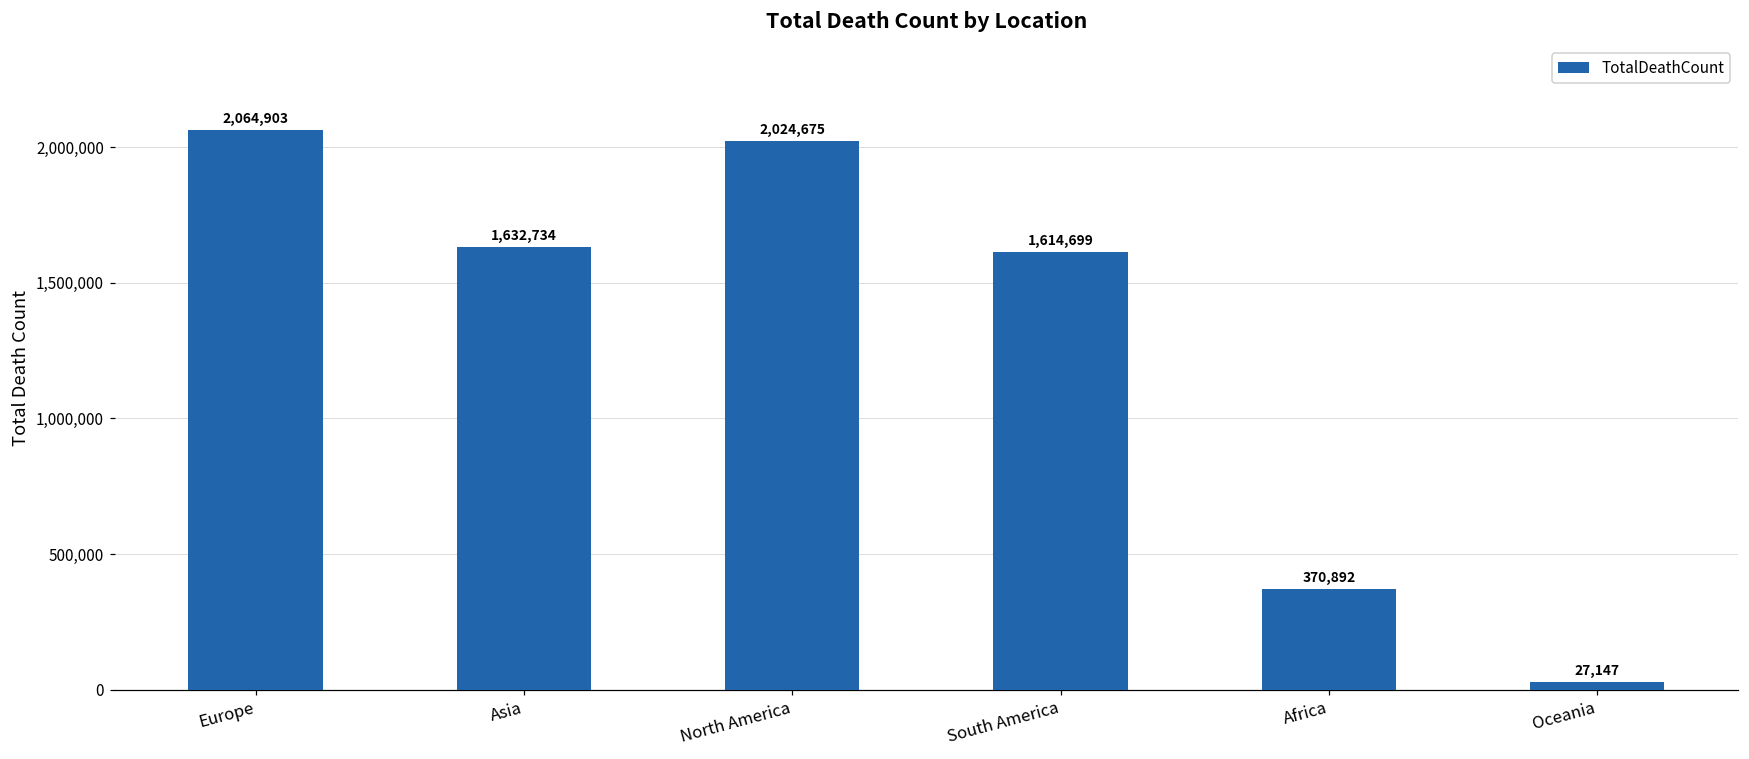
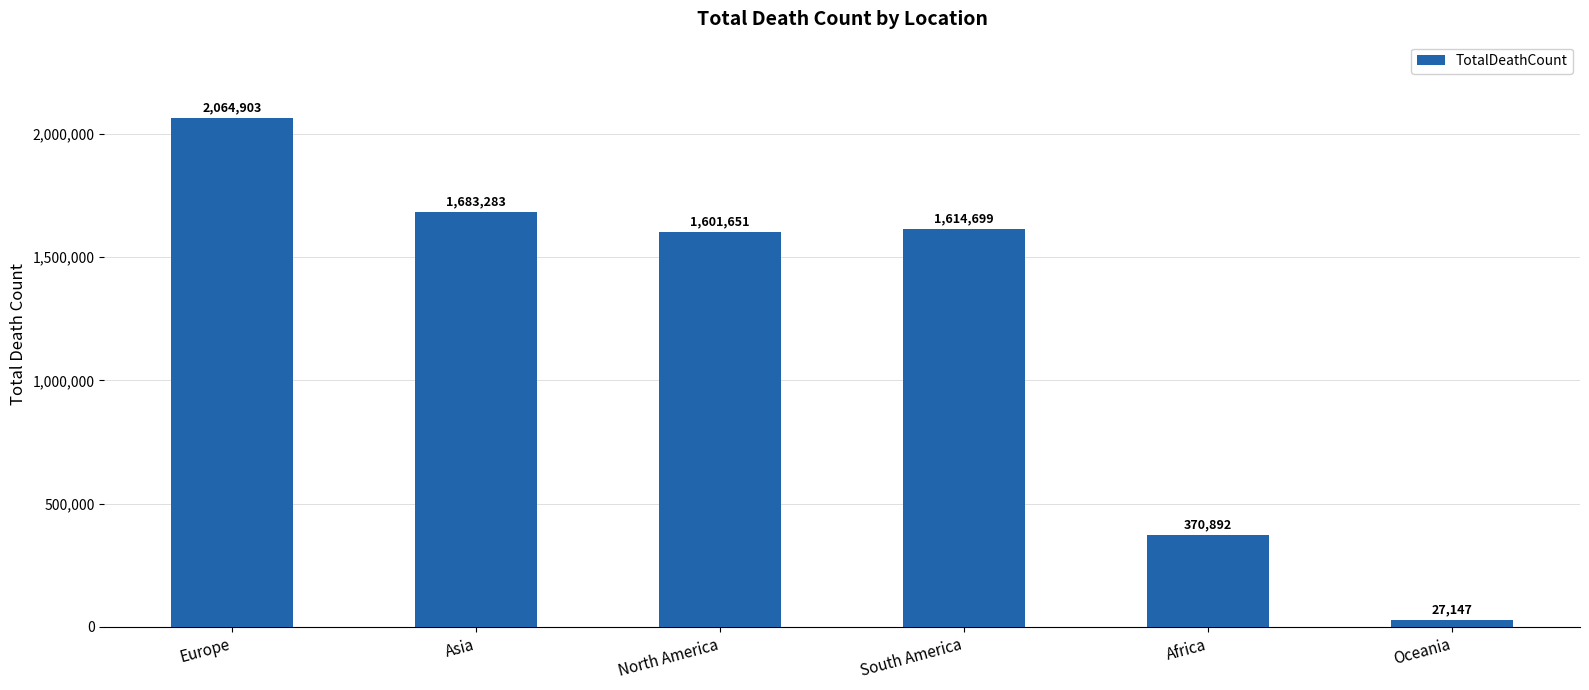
Asia: 1,632,734 -> 1,683,283
North America: 2,024,675 -> 1,601,651
